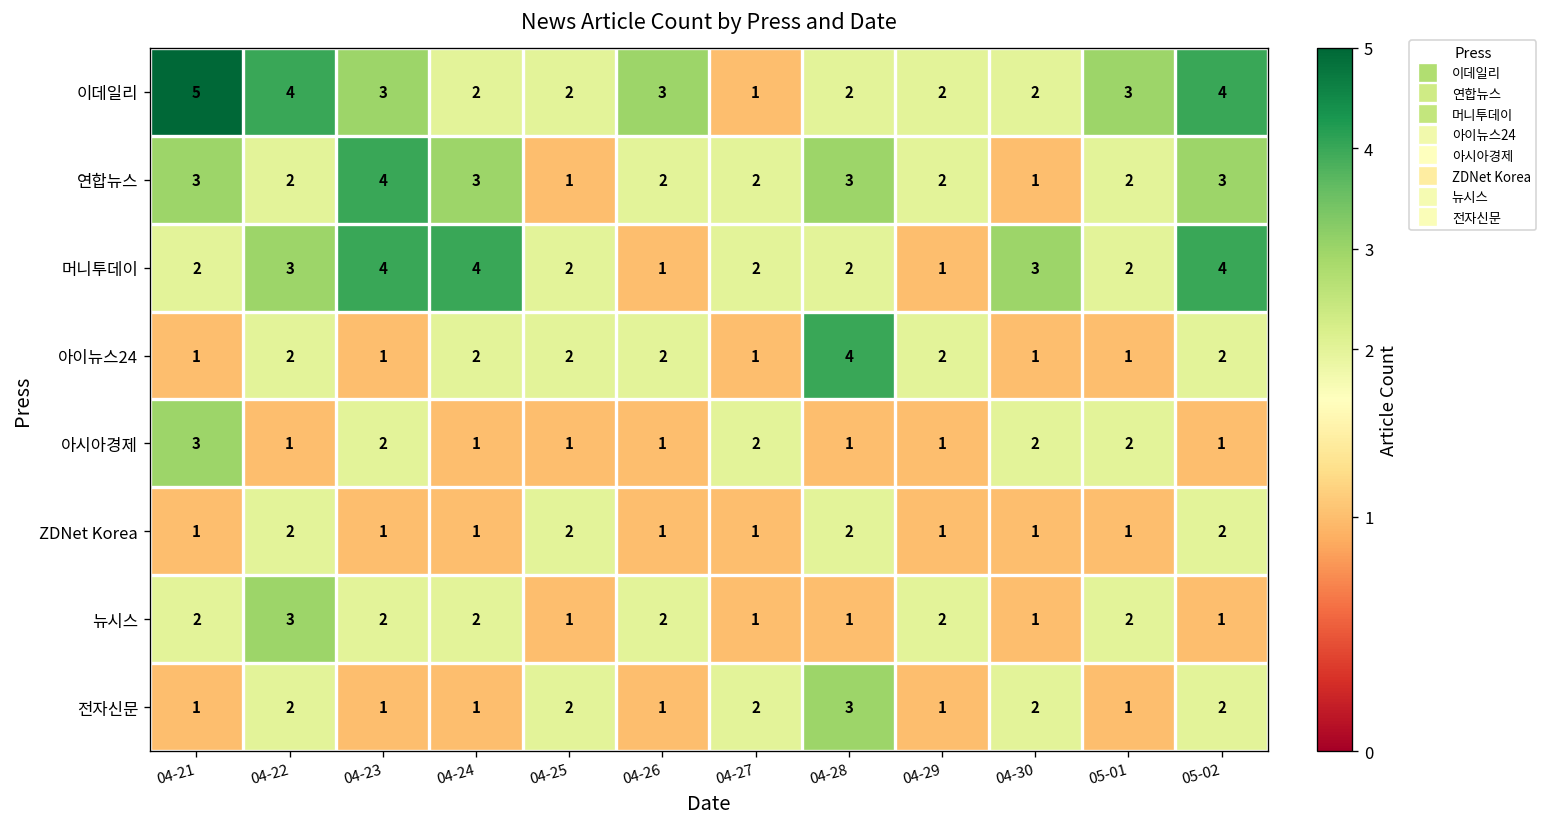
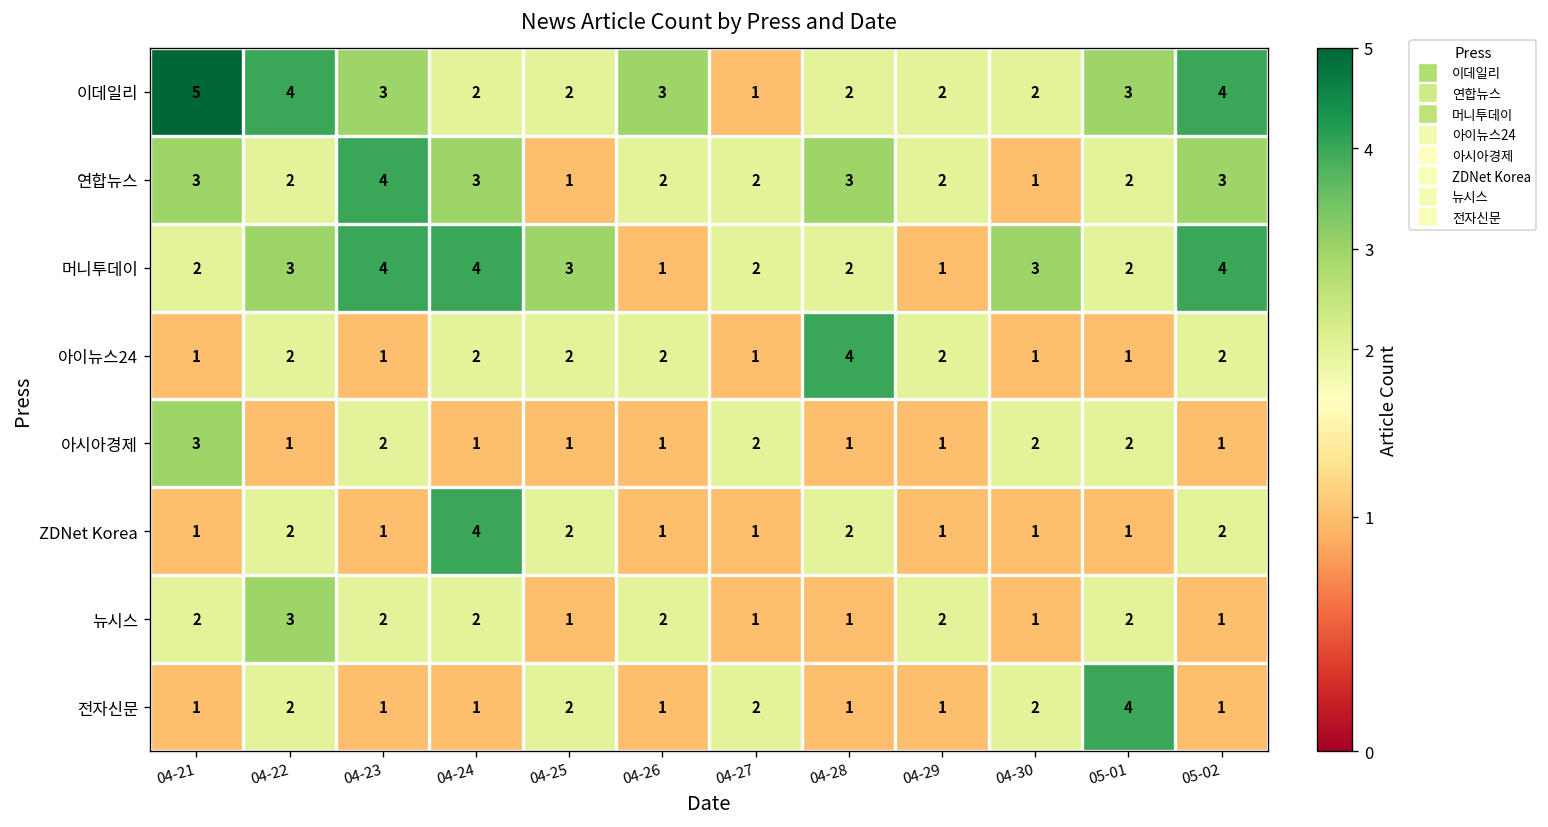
머니투데이, 04-25: 2 -> 3
ZDNet Korea, 04-24: 1 -> 4
전자신문, 04-28: 3 -> 1
전자신문, 05-01: 1 -> 4
전자신문, 05-02: 2 -> 1
